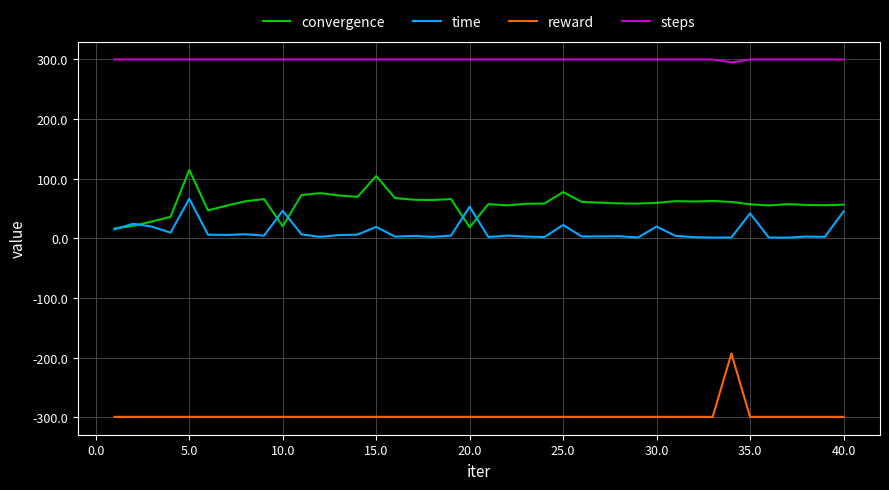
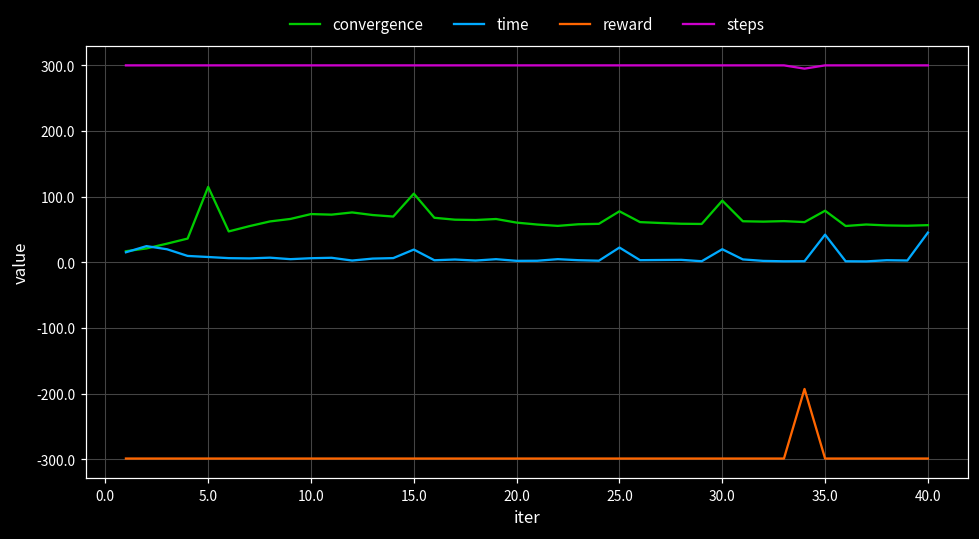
time, 5.0: 70 -> 10
convergence, 10.0: 20 -> 70
time, 10.0: 50 -> 10
convergence, 20.0: 20 -> 60
time, 20.0: 50 -> 0
convergence, 30.0: 60 -> 90
convergence, 35.0: 60 -> 80
